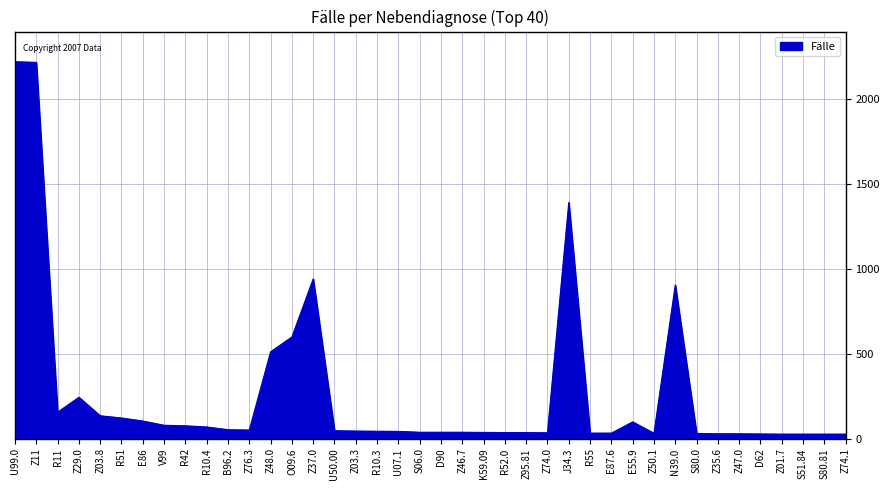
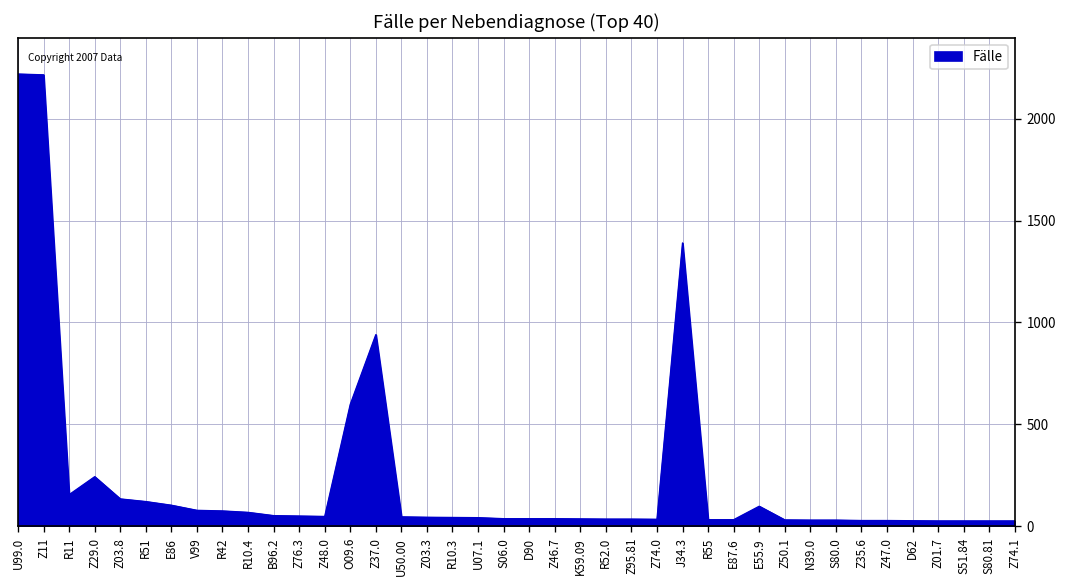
Z48.0: 510 -> 50
N39.0: 900 -> 30
